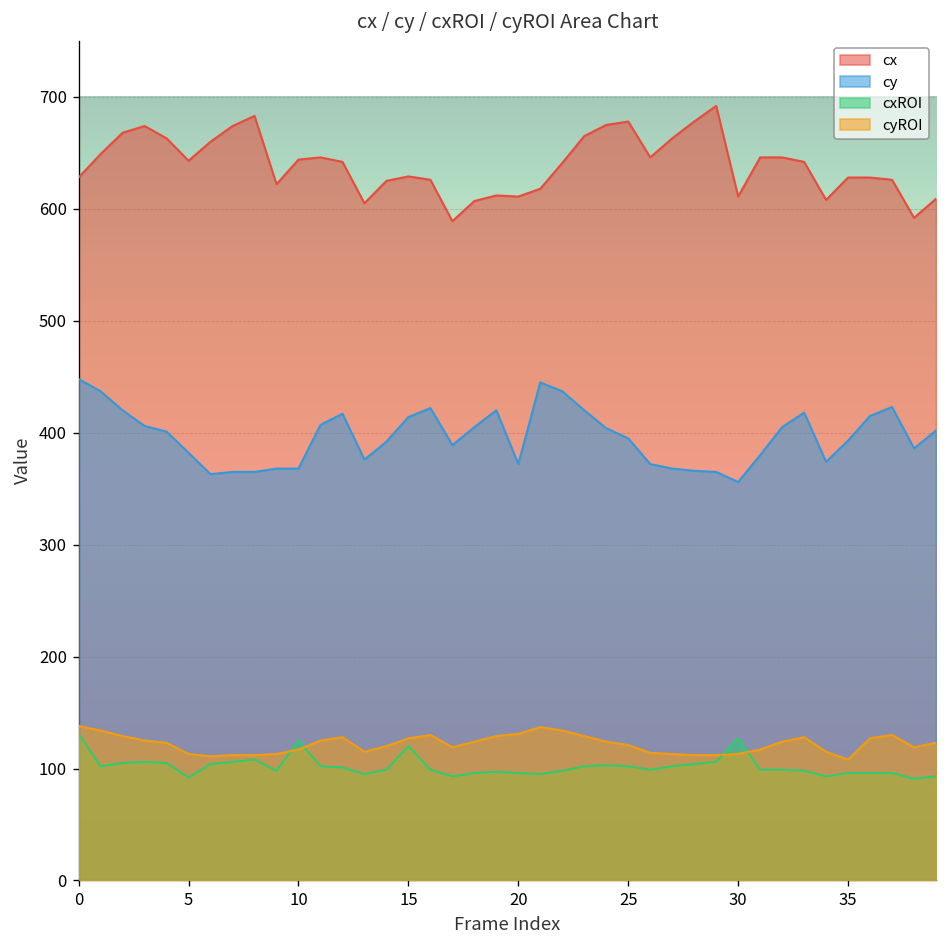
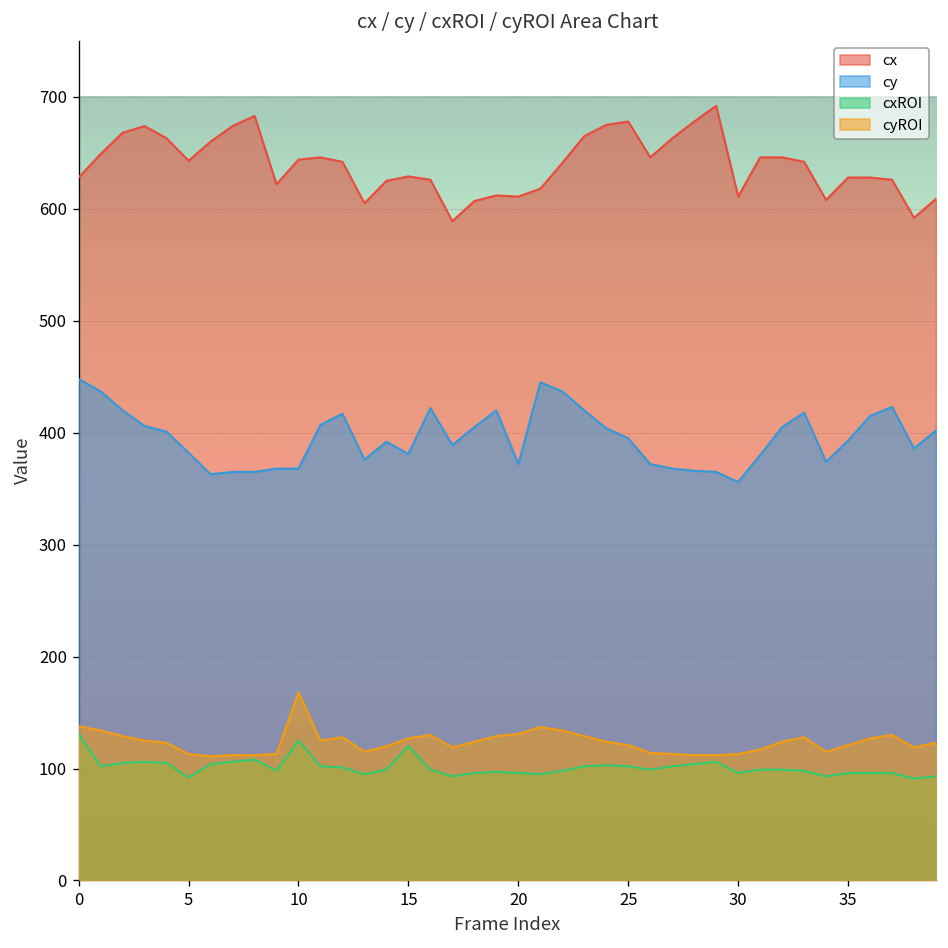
cyROI, 10: 120 -> 170
cy, 15: 410 -> 380
cxROI, 30: 130 -> 100
cyROI, 35: 110 -> 120
